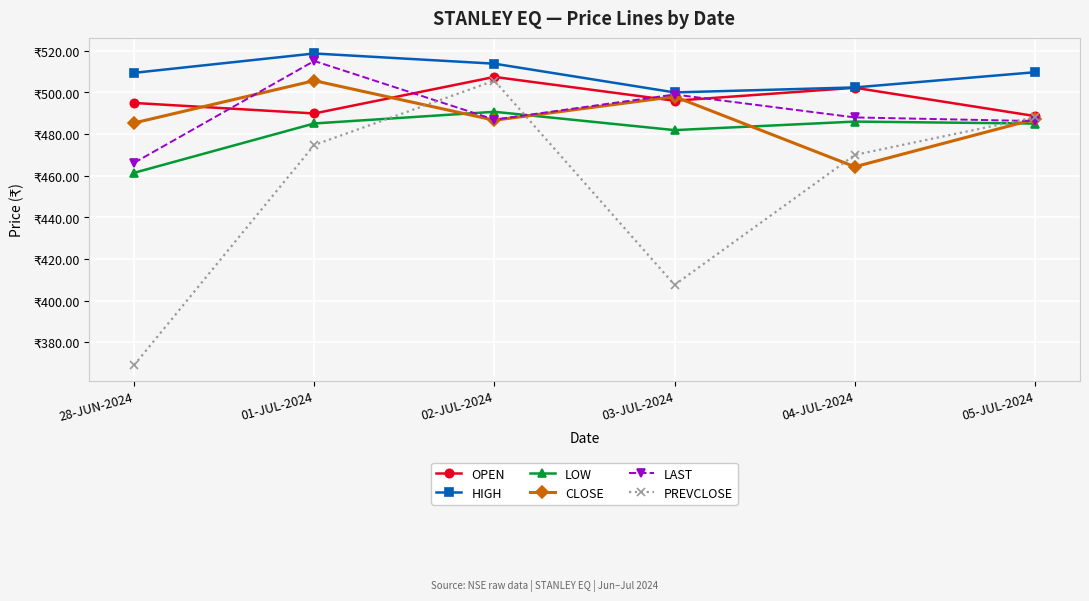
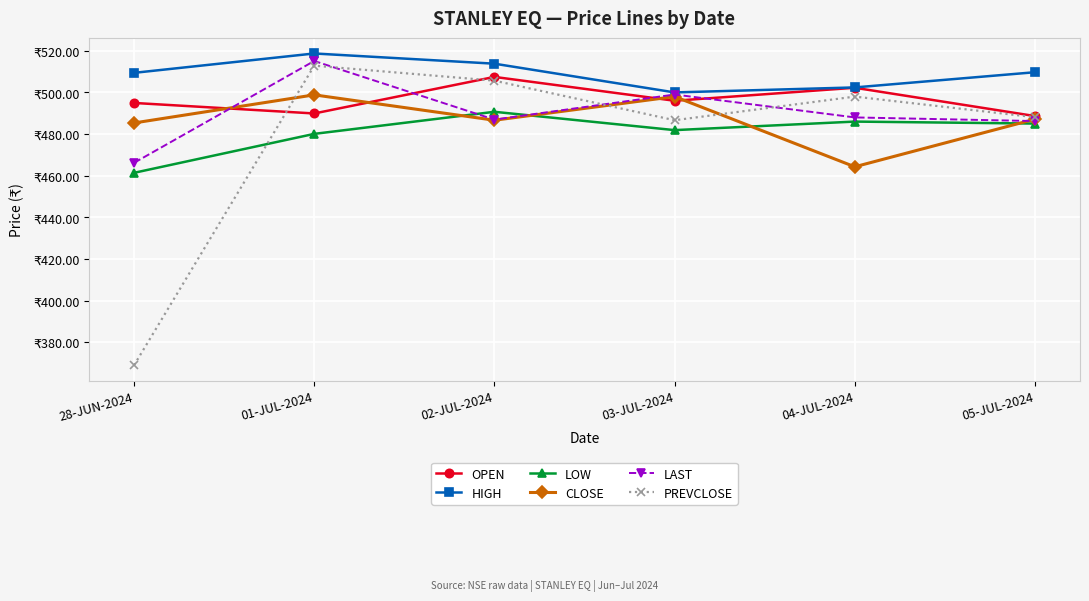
LOW, 01-JUL-2024: ₹485 -> ₹480
CLOSE, 01-JUL-2024: ₹506 -> ₹499
PREVCLOSE, 01-JUL-2024: ₹475 -> ₹513
PREVCLOSE, 03-JUL-2024: ₹408 -> ₹487
PREVCLOSE, 04-JUL-2024: ₹470 -> ₹498
